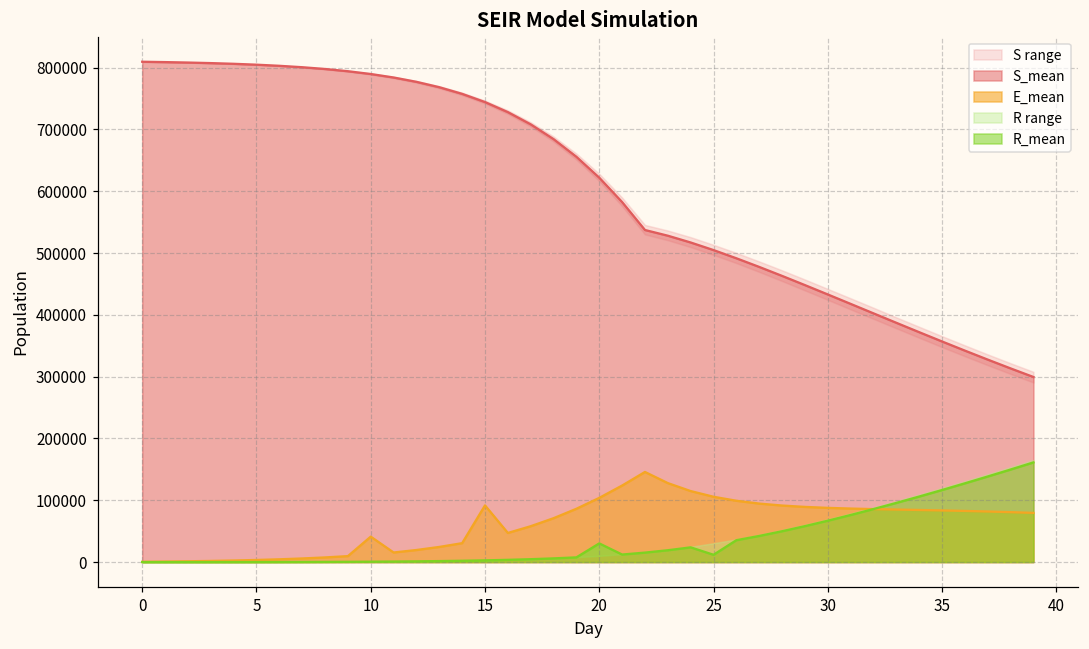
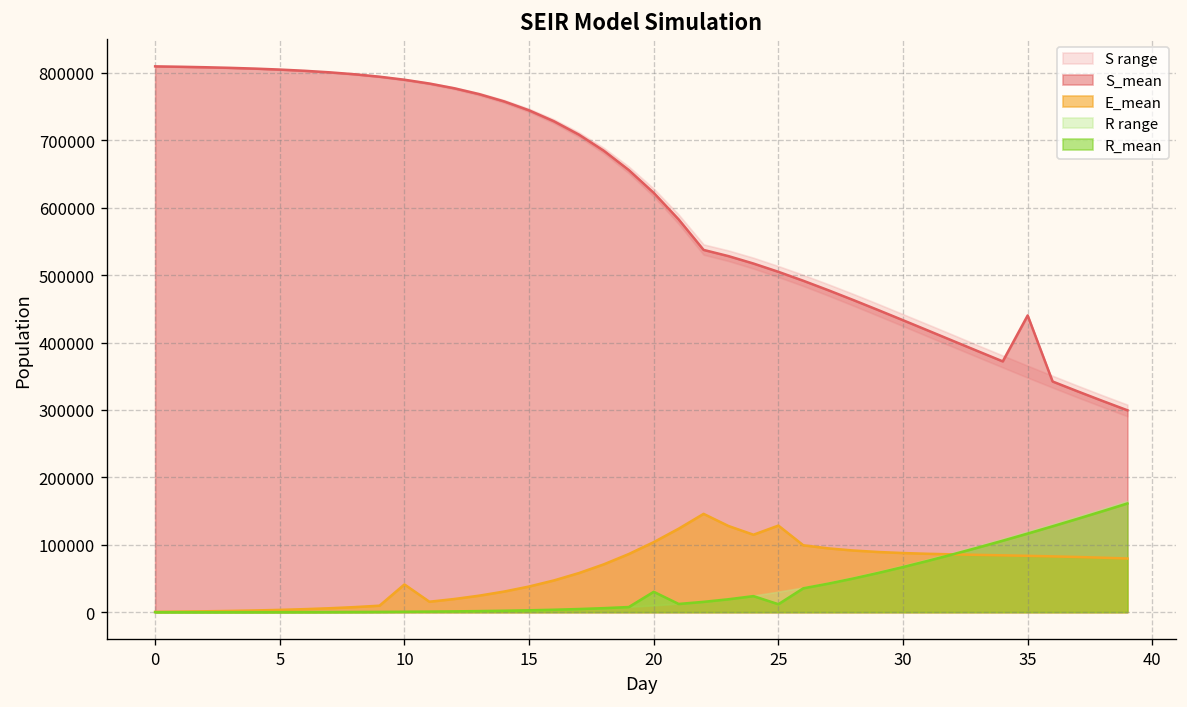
E_mean, 15: 90000 -> 40000
E_mean, 25: 110000 -> 130000
S_mean, 35: 360000 -> 440000
